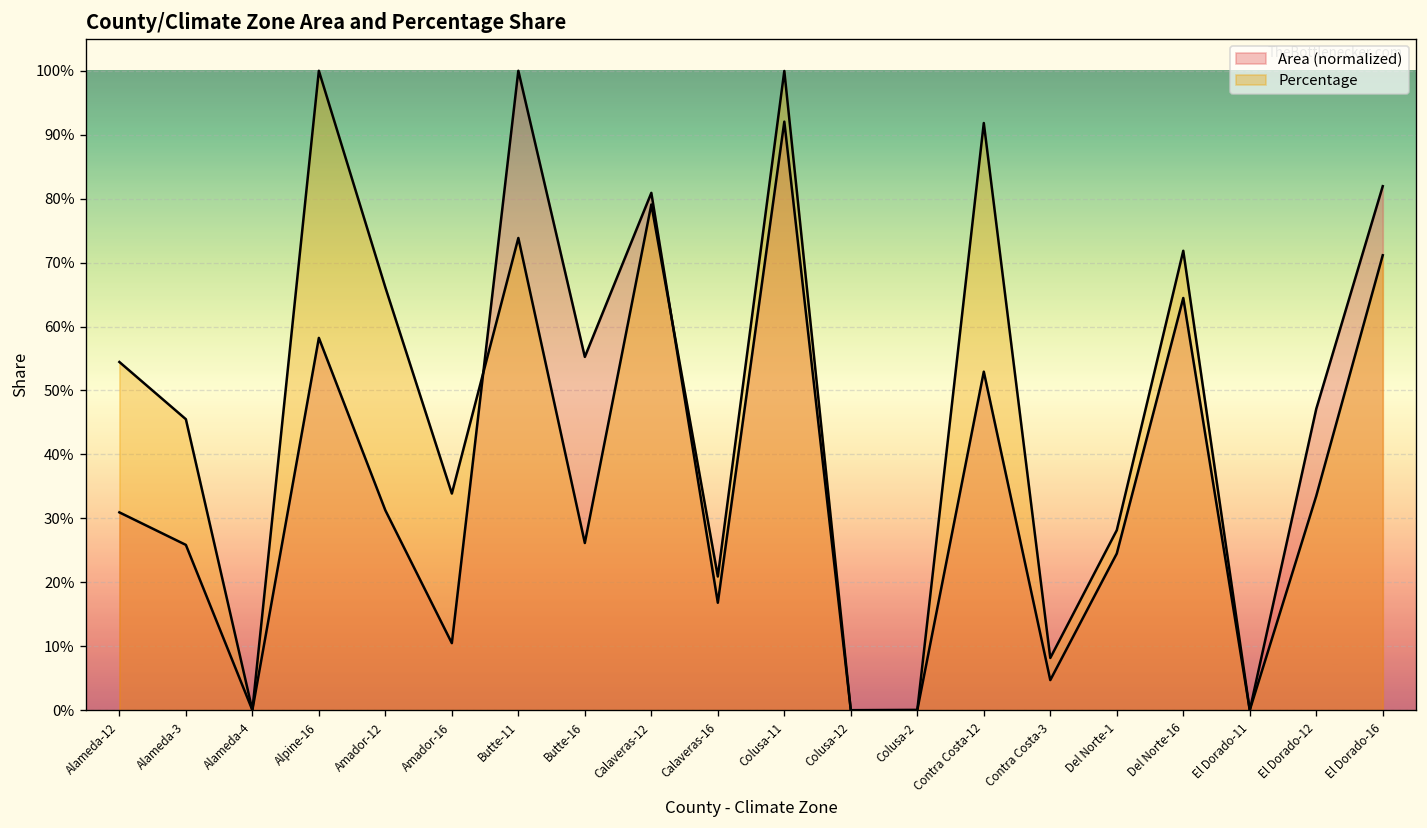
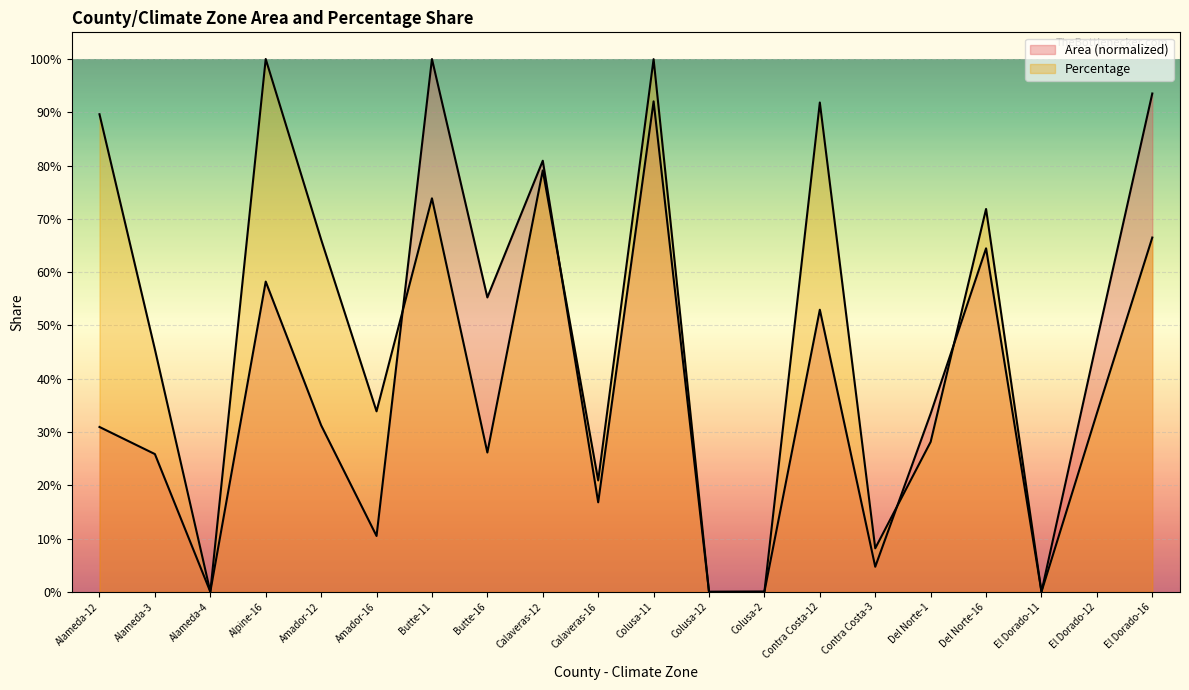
Percentage, Alameda-12: 54% -> 90%
Area (normalized), Del Norte-1: 25% -> 33%
Area (normalized), El Dorado-16: 82% -> 94%
Percentage, El Dorado-16: 71% -> 66%
